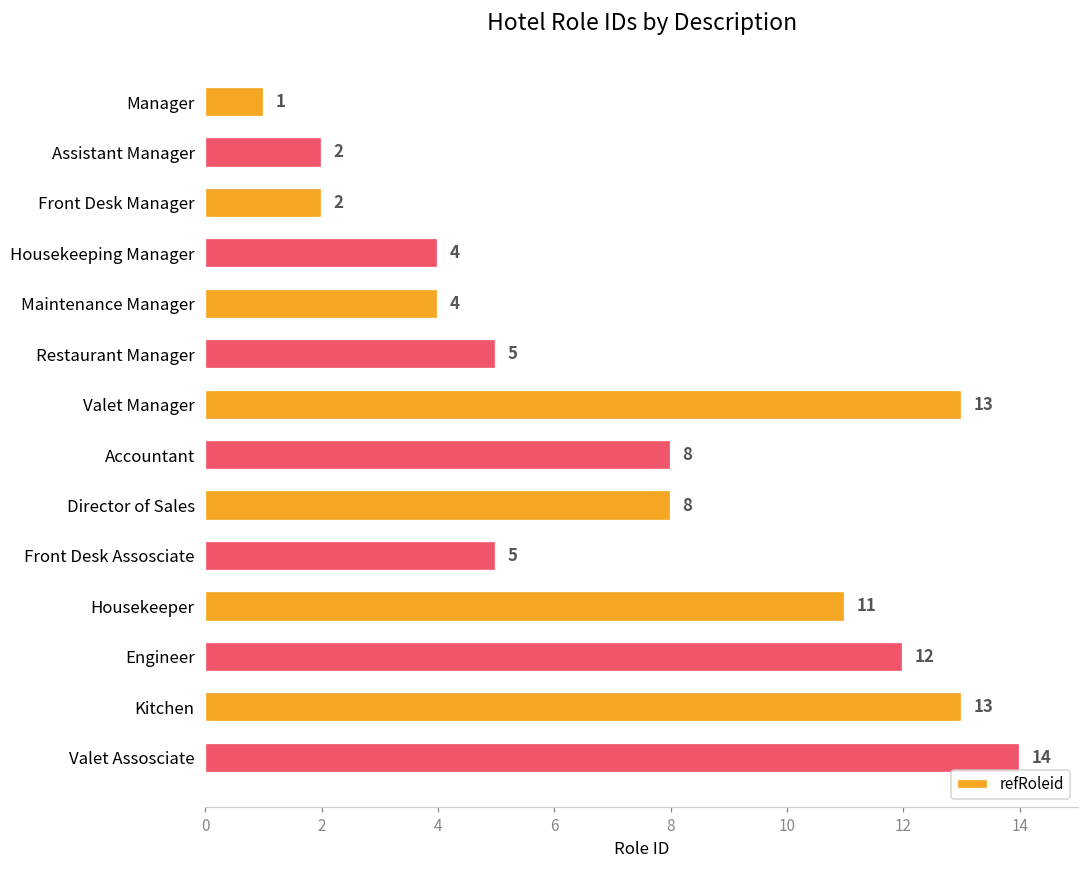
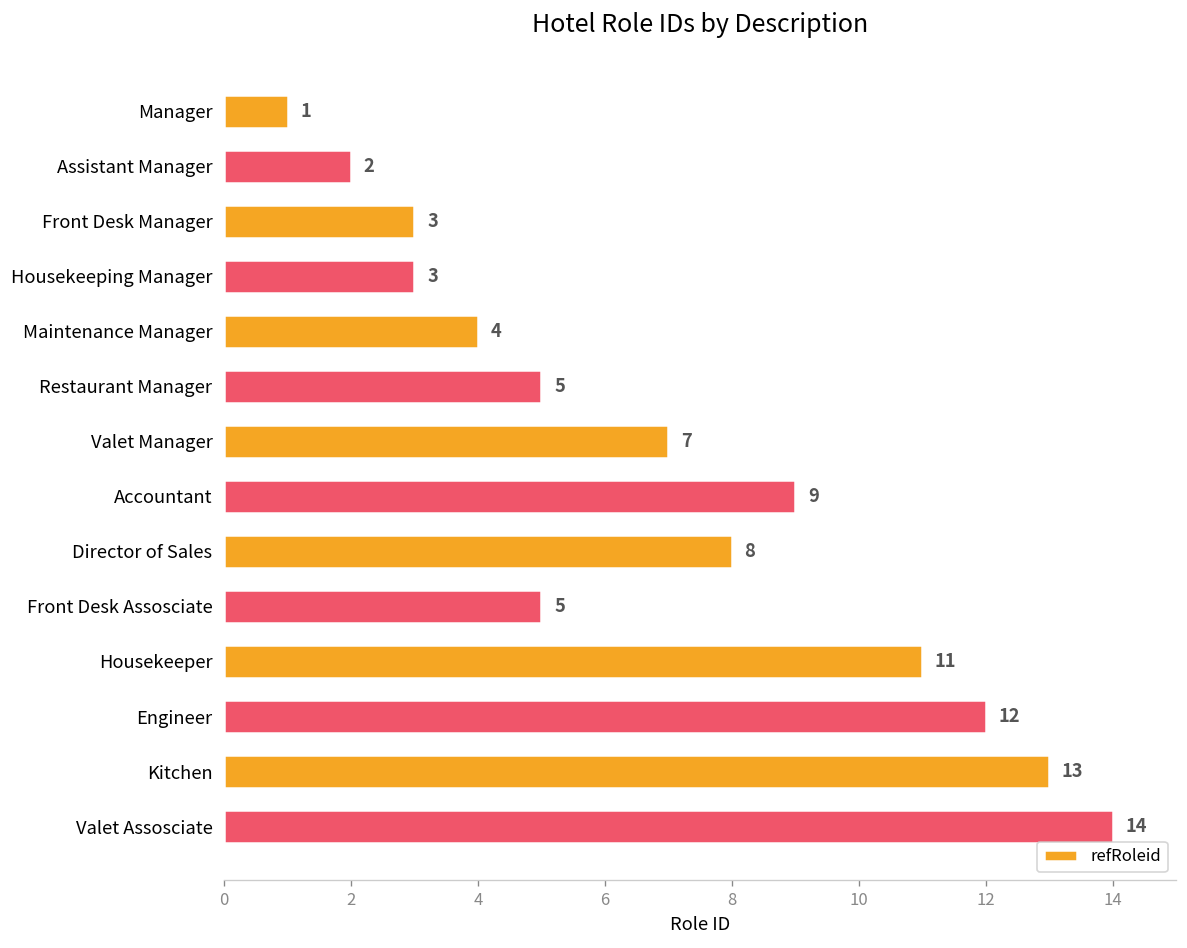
Front Desk Manager: 2 -> 3
Housekeeping Manager: 4 -> 3
Valet Manager: 13 -> 7
Accountant: 8 -> 9
